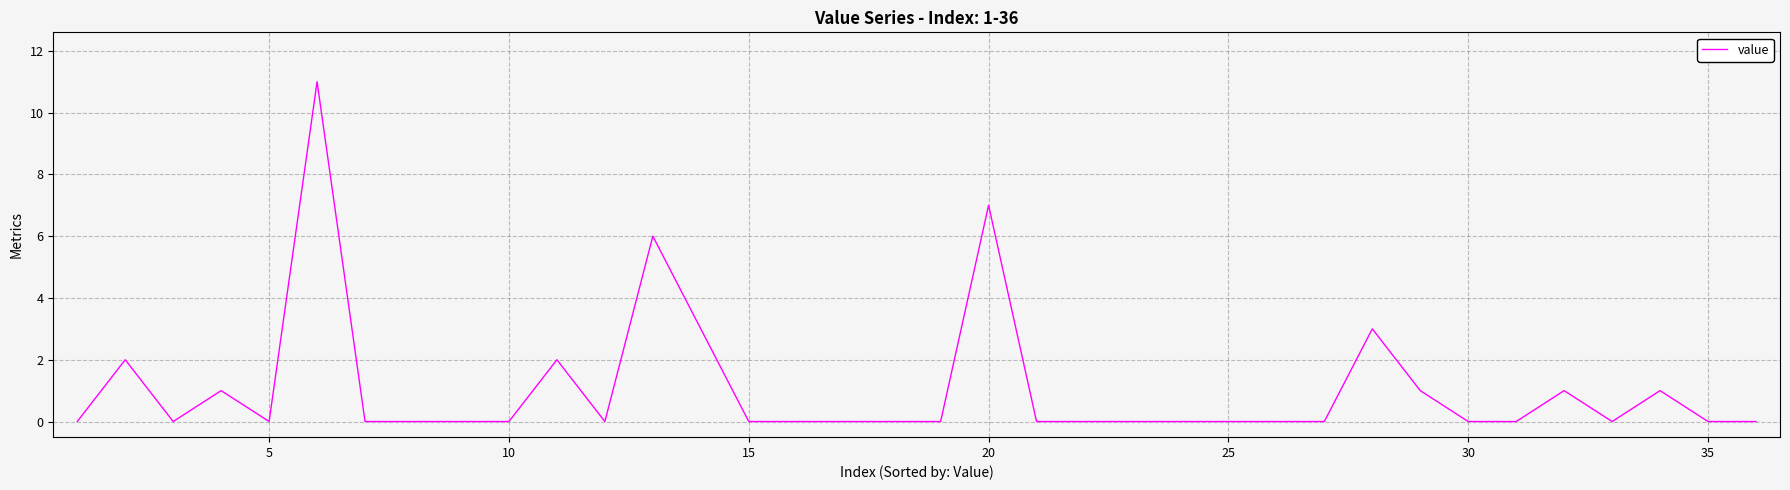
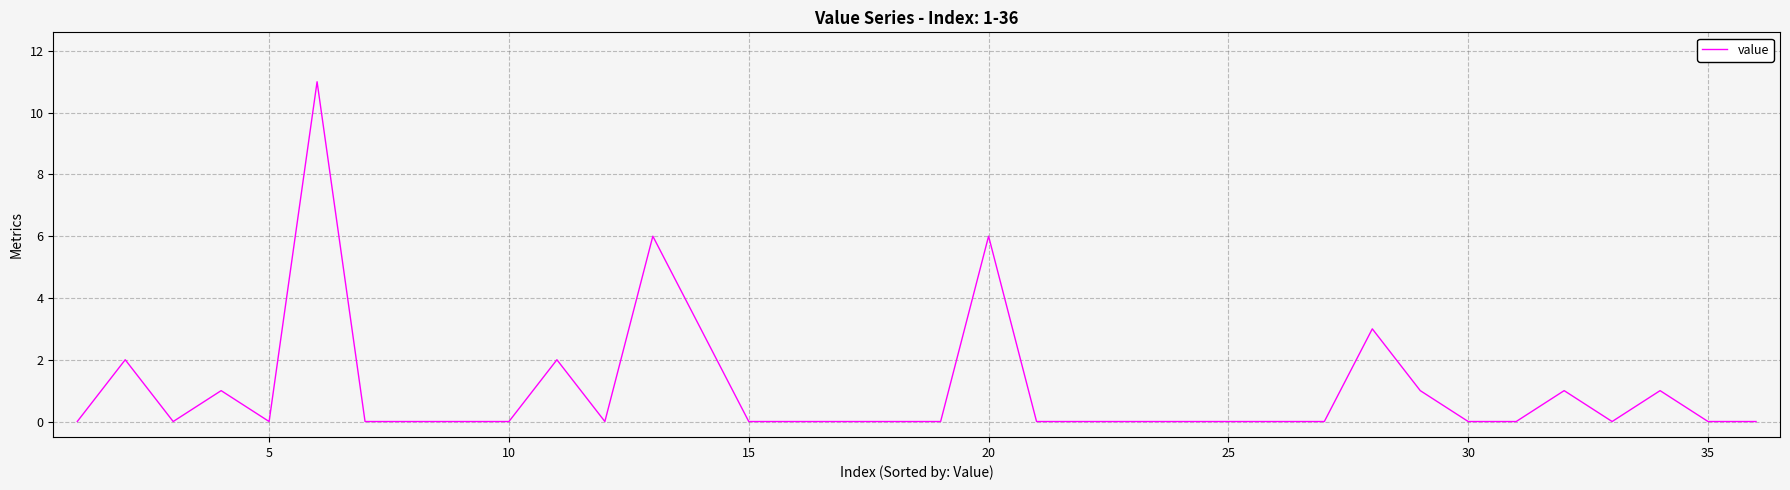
20: 7 -> 6
